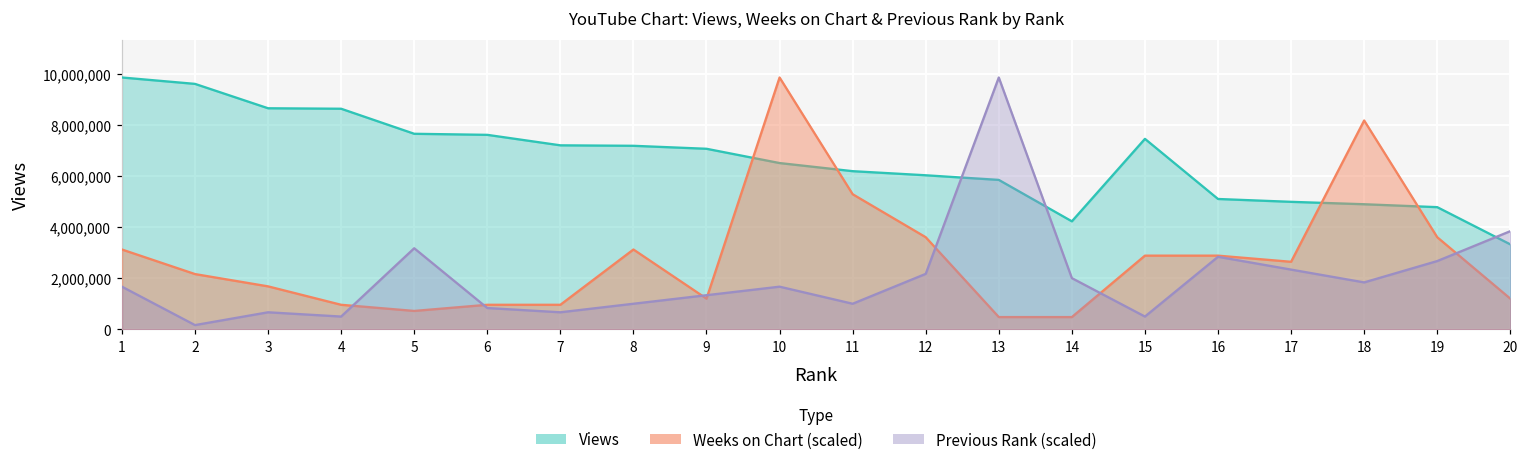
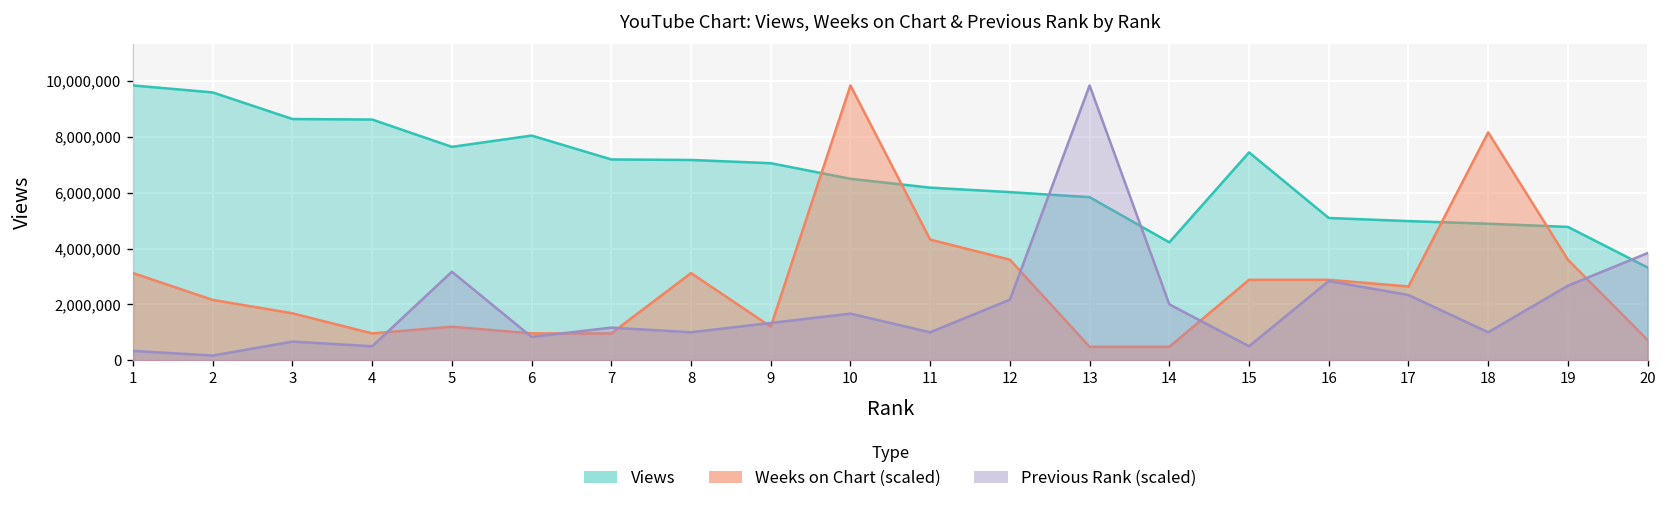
Previous Rank (scaled), 1: 1,700,000 -> 300,000
Weeks on Chart (scaled), 5: 700,000 -> 1,200,000
Views, 6: 7,600,000 -> 8,100,000
Previous Rank (scaled), 7: 700,000 -> 1,200,000
Weeks on Chart (scaled), 11: 5,300,000 -> 4,300,000
Previous Rank (scaled), 18: 1,800,000 -> 1,000,000
Weeks on Chart (scaled), 20: 1,200,000 -> 700,000
